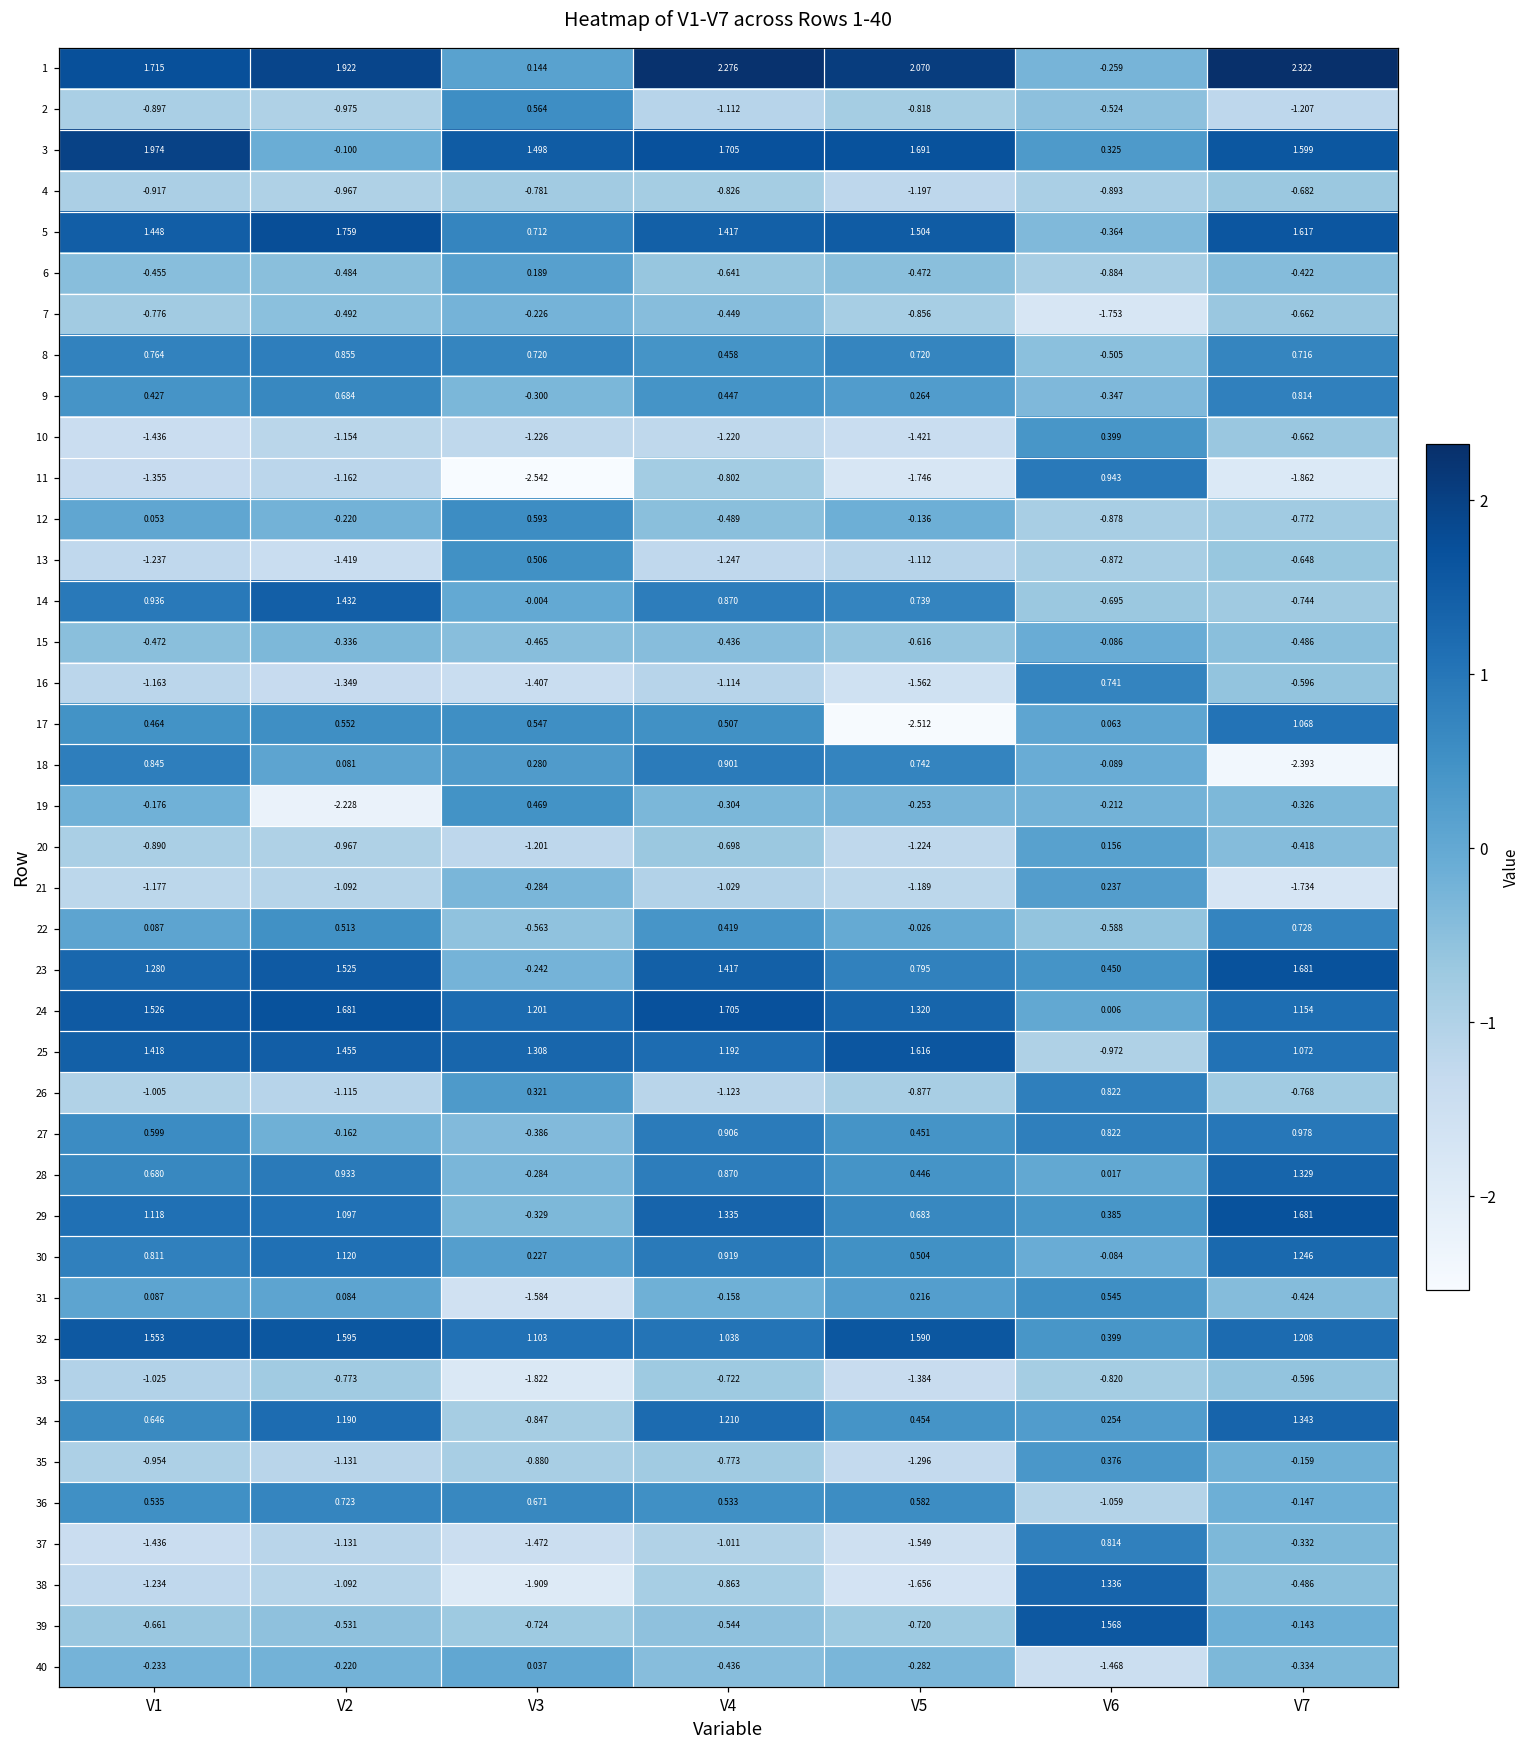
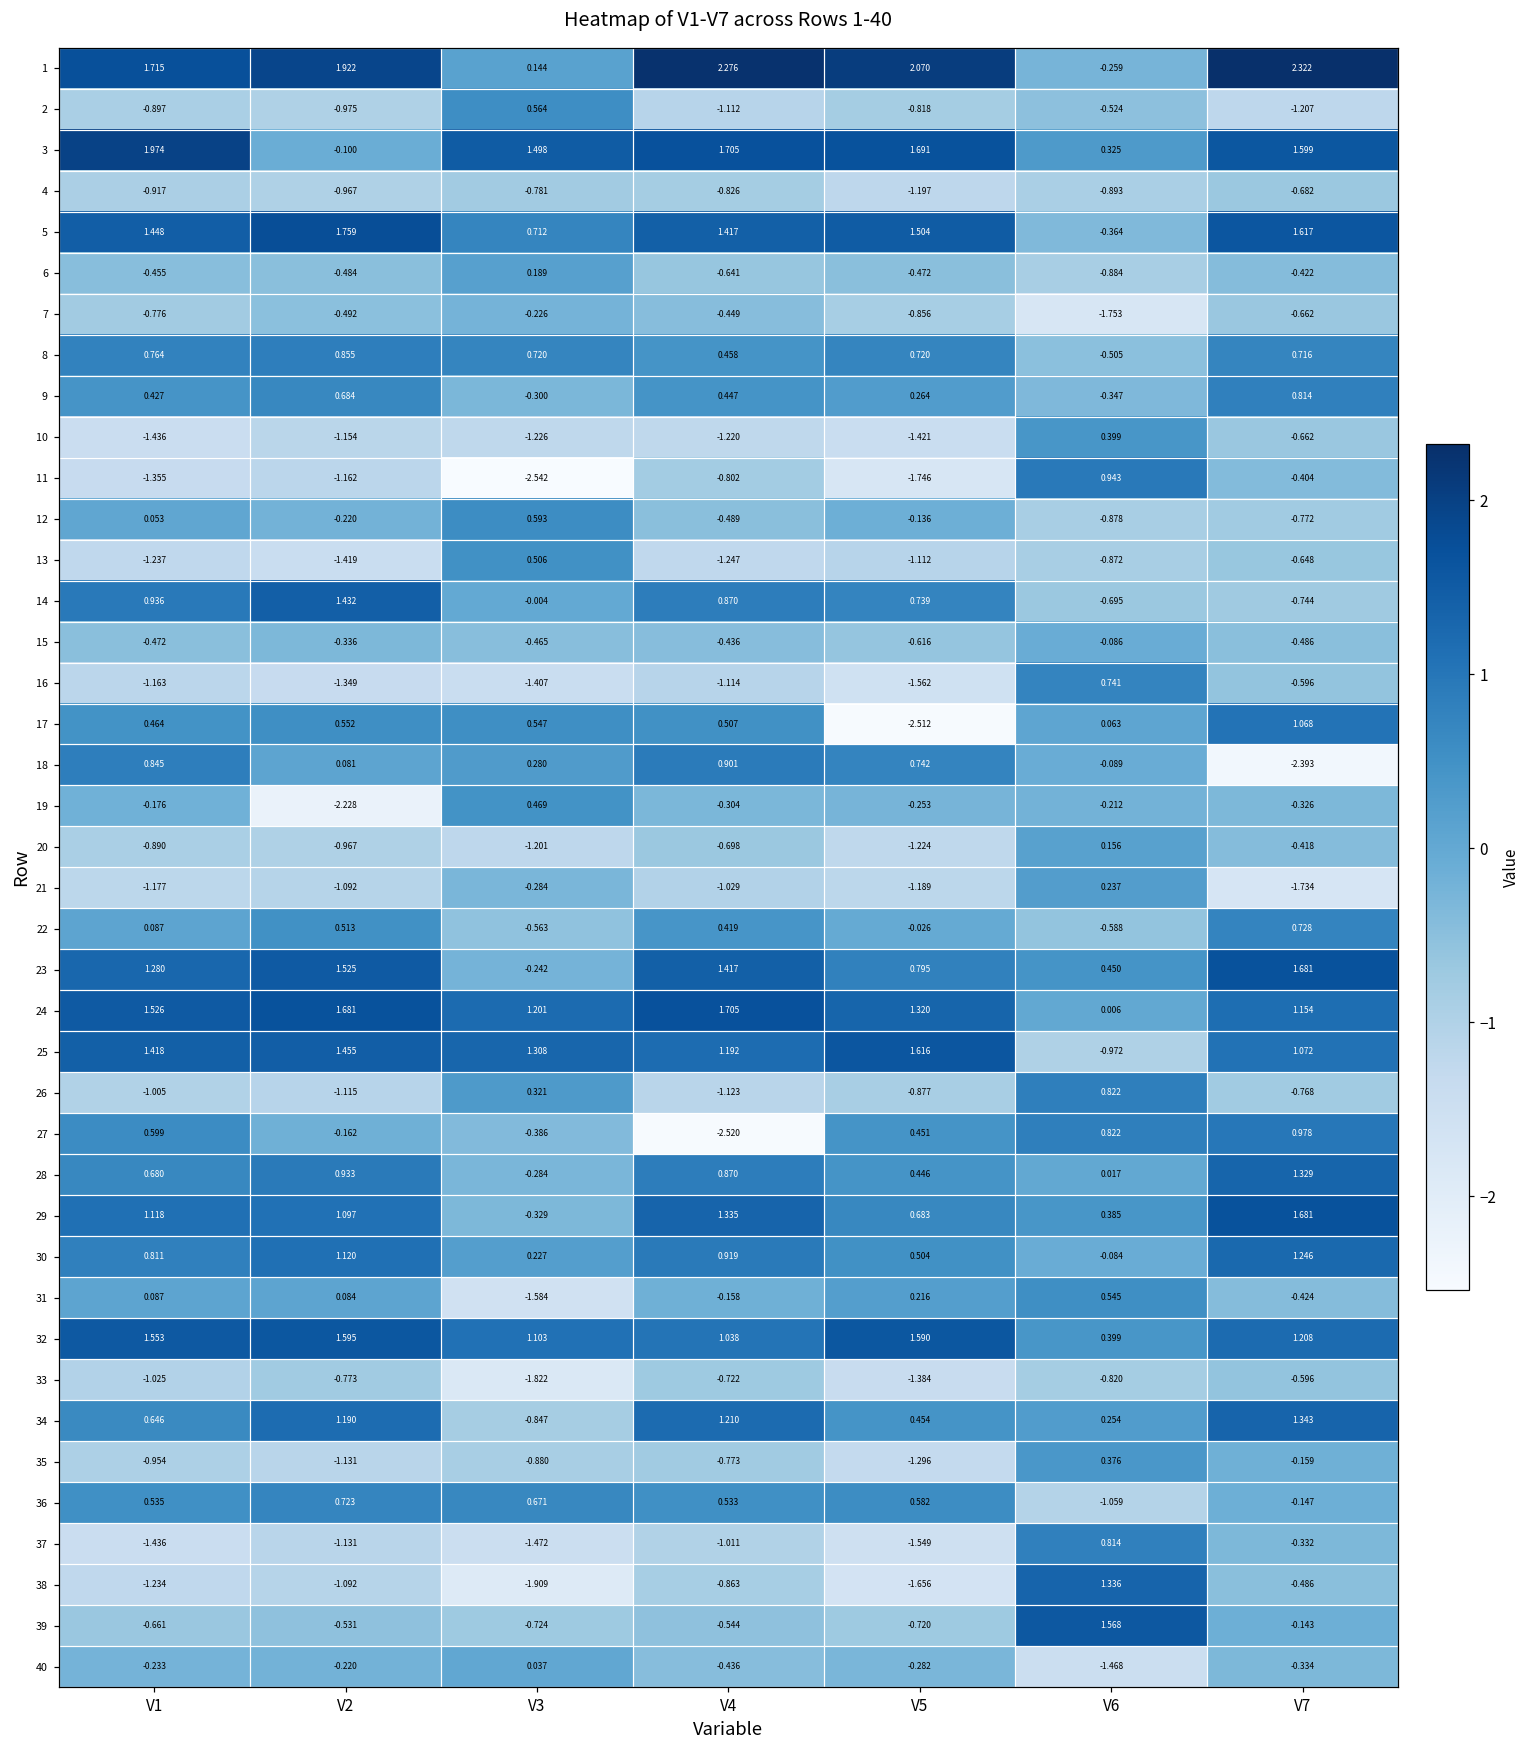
11, V7: -1.862 -> -0.404
27, V4: 0.906 -> -2.520
